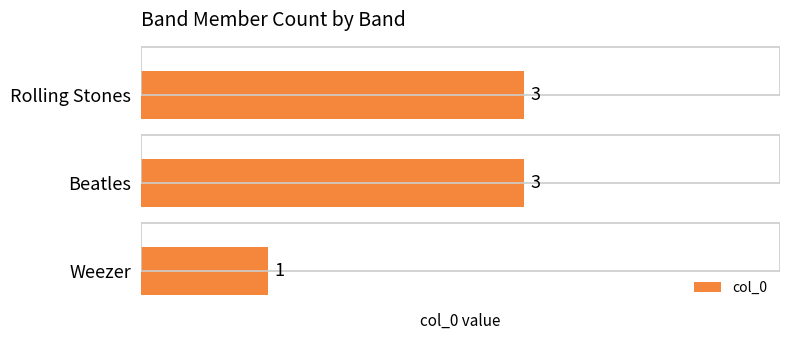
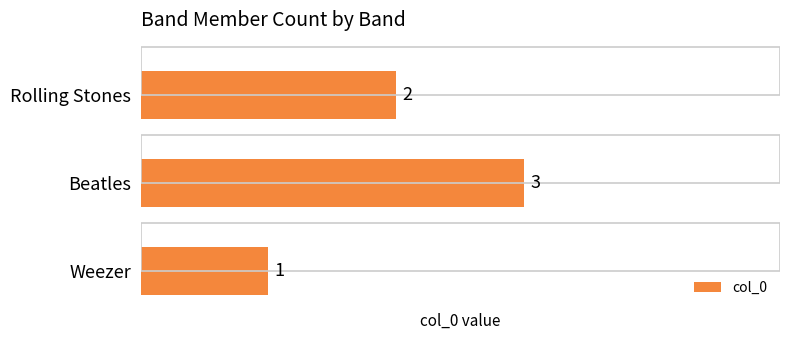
col_0, Rolling Stones: 3 -> 2
